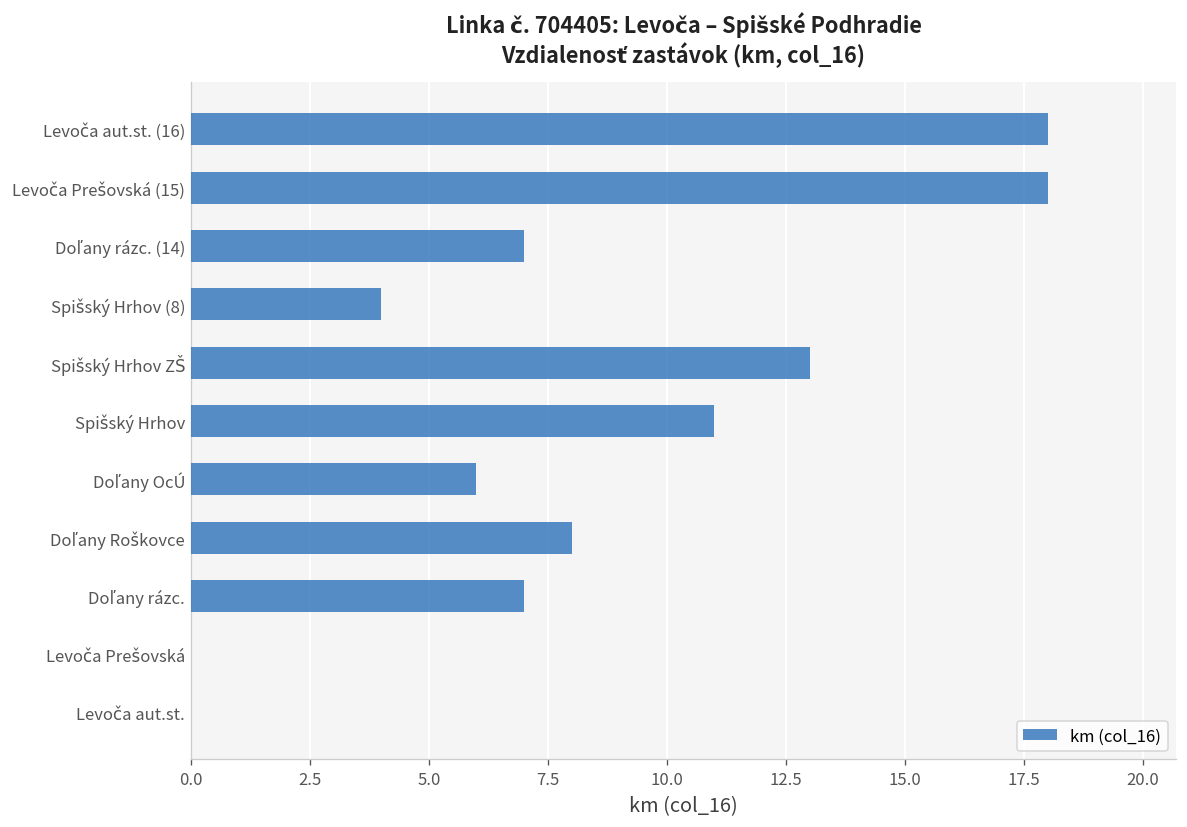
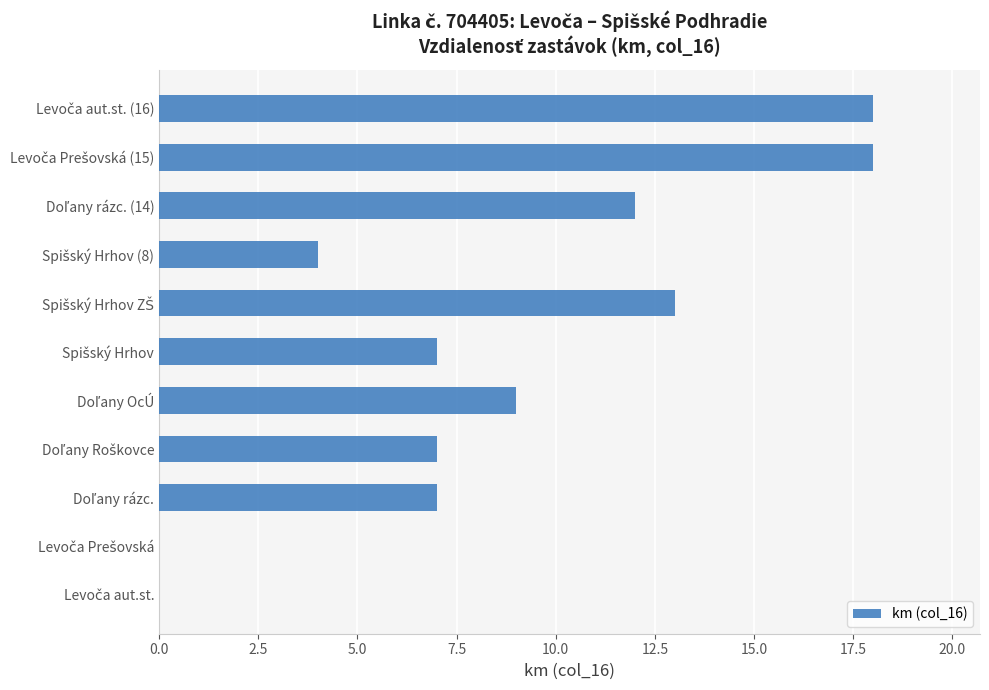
Doľany rázc. (14): 7 -> 12
Spišský Hrhov: 11 -> 7
Doľany OcÚ: 6 -> 9
Doľany Roškovce: 8 -> 7
